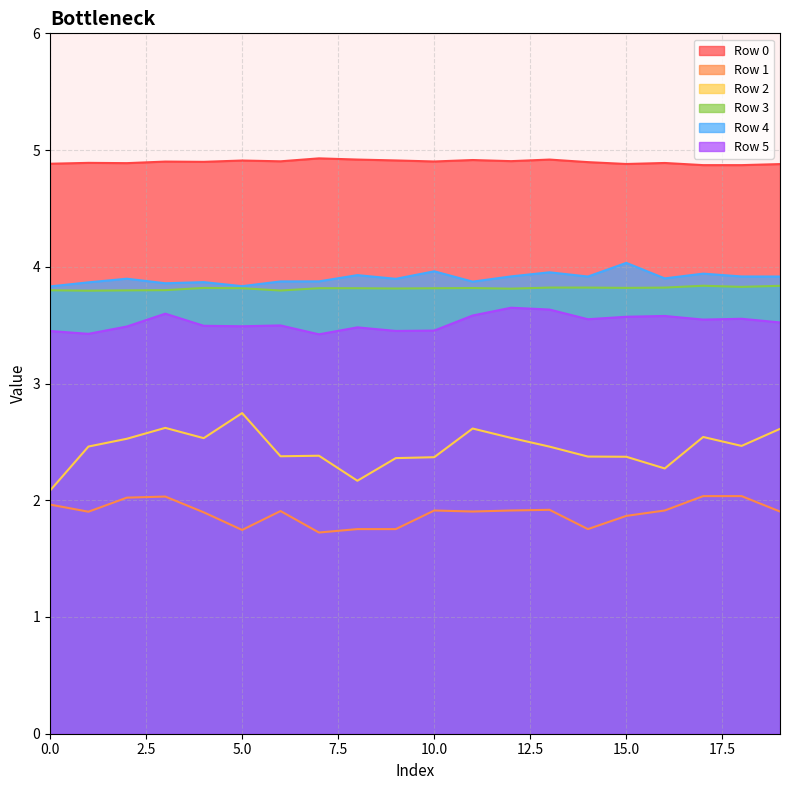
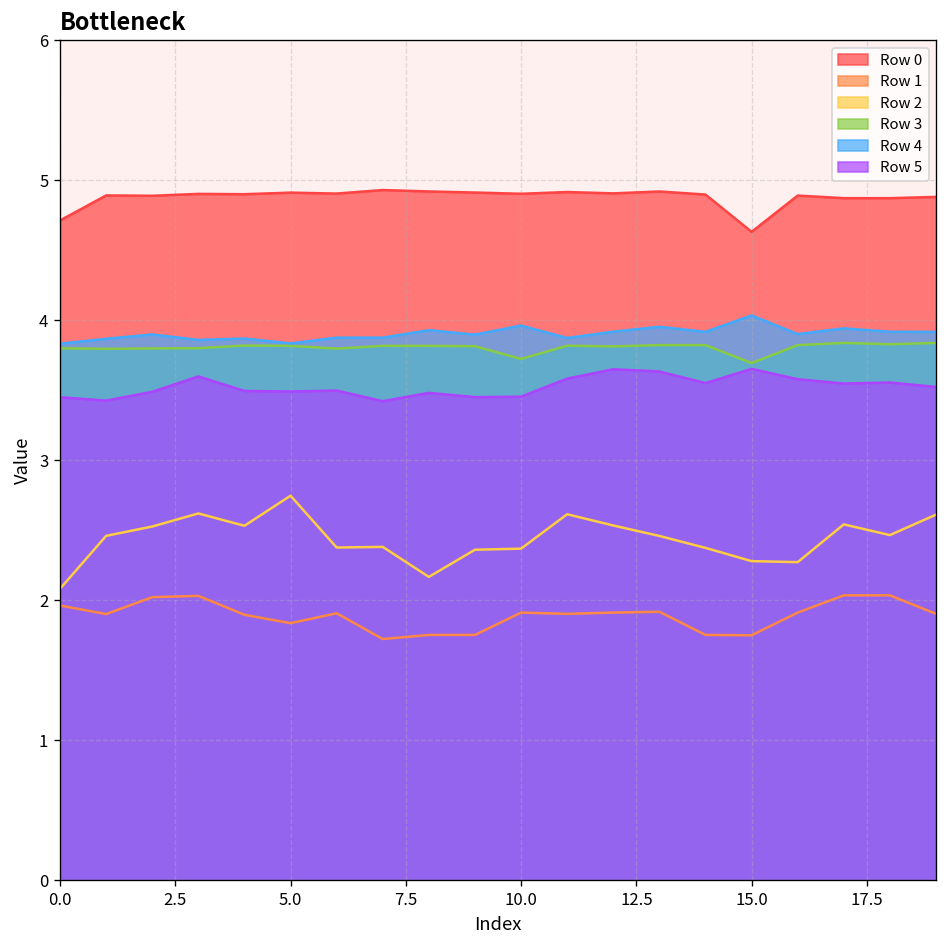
Row 0, 0.0: 4.88 -> 4.71
Row 1, 5.0: 1.75 -> 1.84
Row 3, 10.0: 3.82 -> 3.72
Row 0, 15.0: 4.88 -> 4.63
Row 1, 15.0: 1.87 -> 1.75
Row 2, 15.0: 2.37 -> 2.28
Row 3, 15.0: 3.82 -> 3.69
Row 5, 15.0: 3.57 -> 3.65
